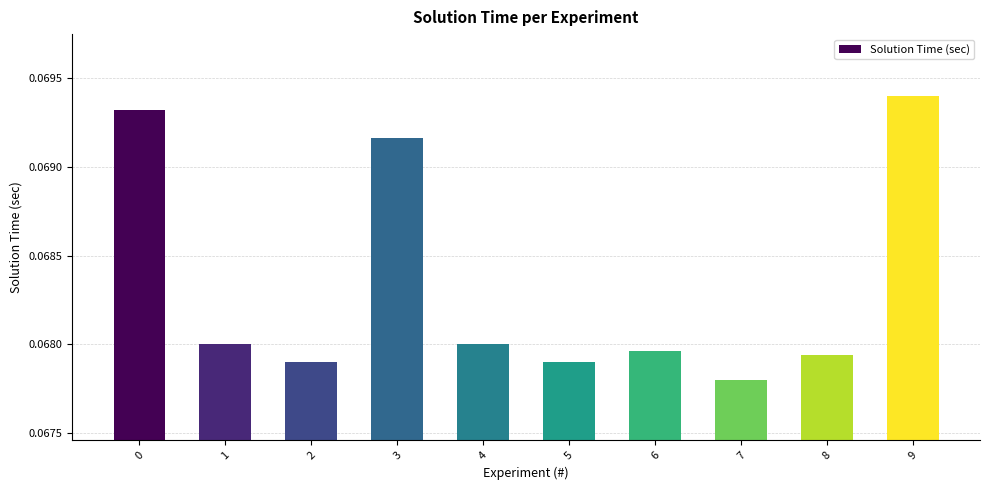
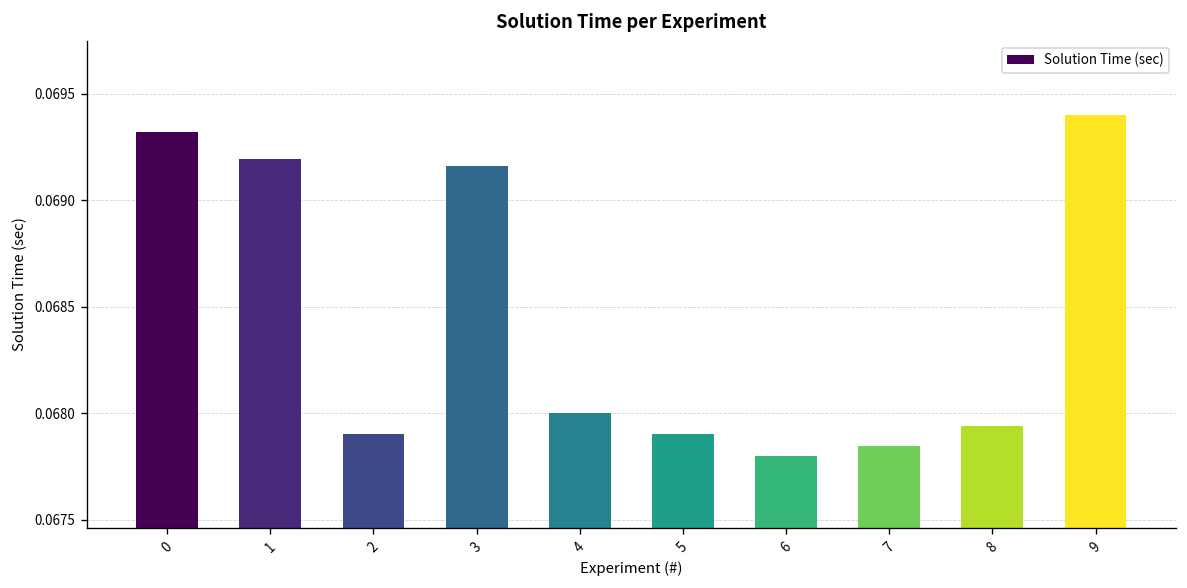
1: 0.06800 -> 0.06919
6: 0.06796 -> 0.06780
7: 0.06780 -> 0.06785
